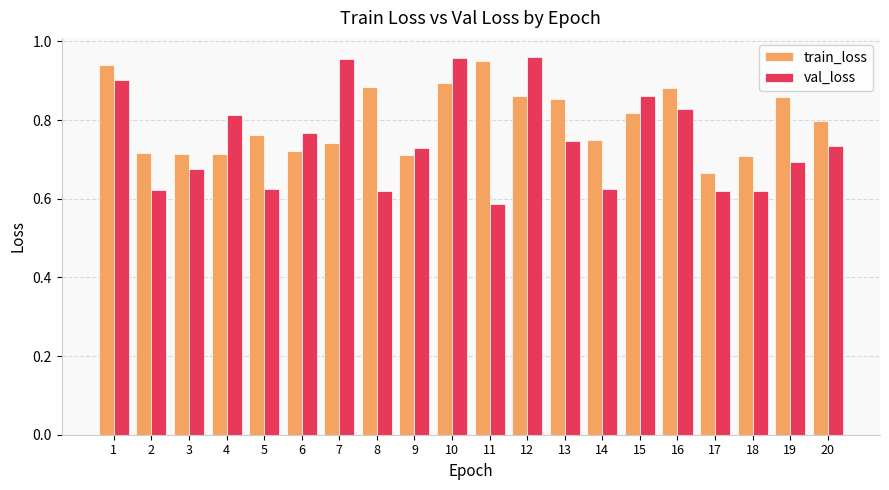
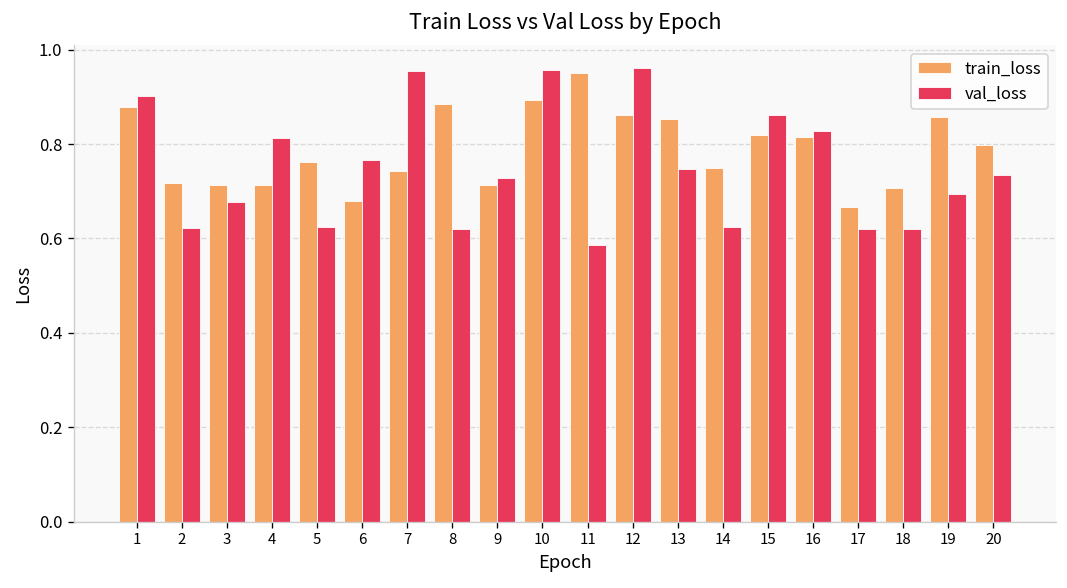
train_loss, 1: 0.94 -> 0.88
train_loss, 6: 0.72 -> 0.68
train_loss, 16: 0.88 -> 0.81
